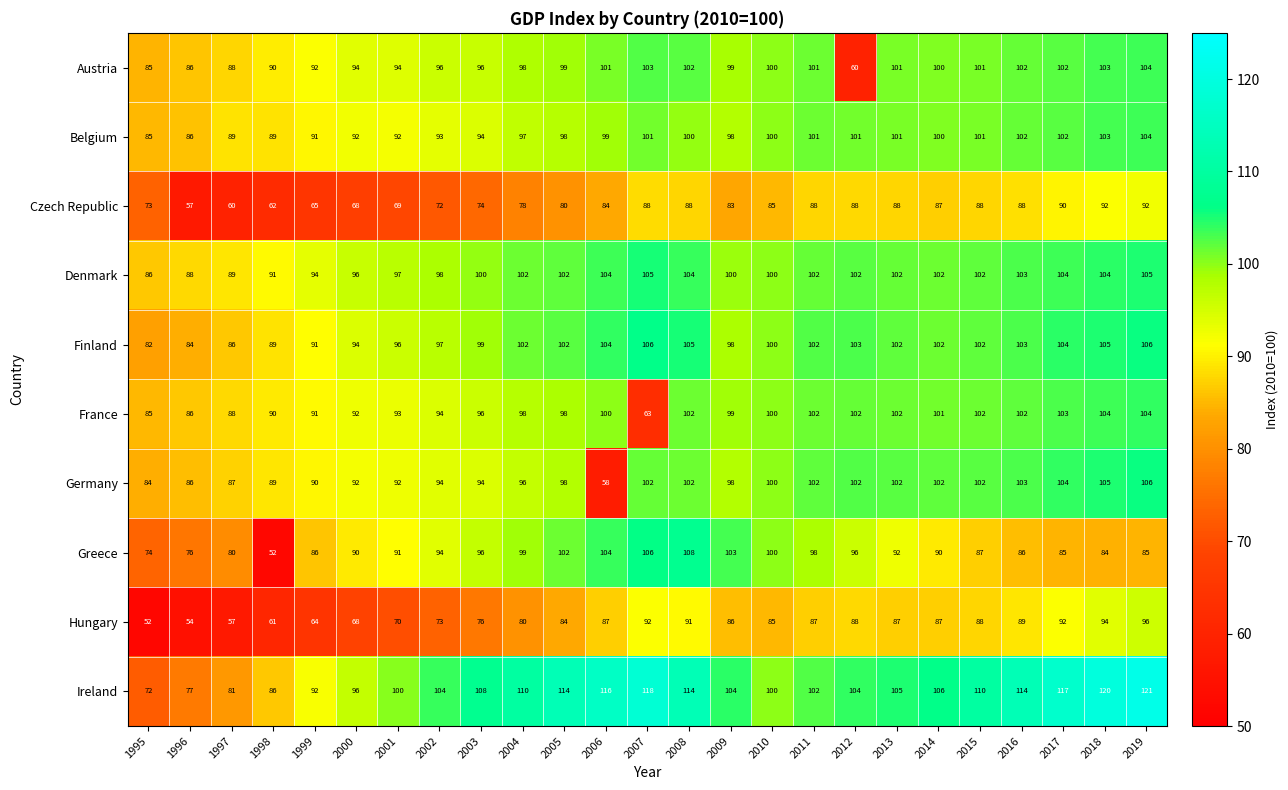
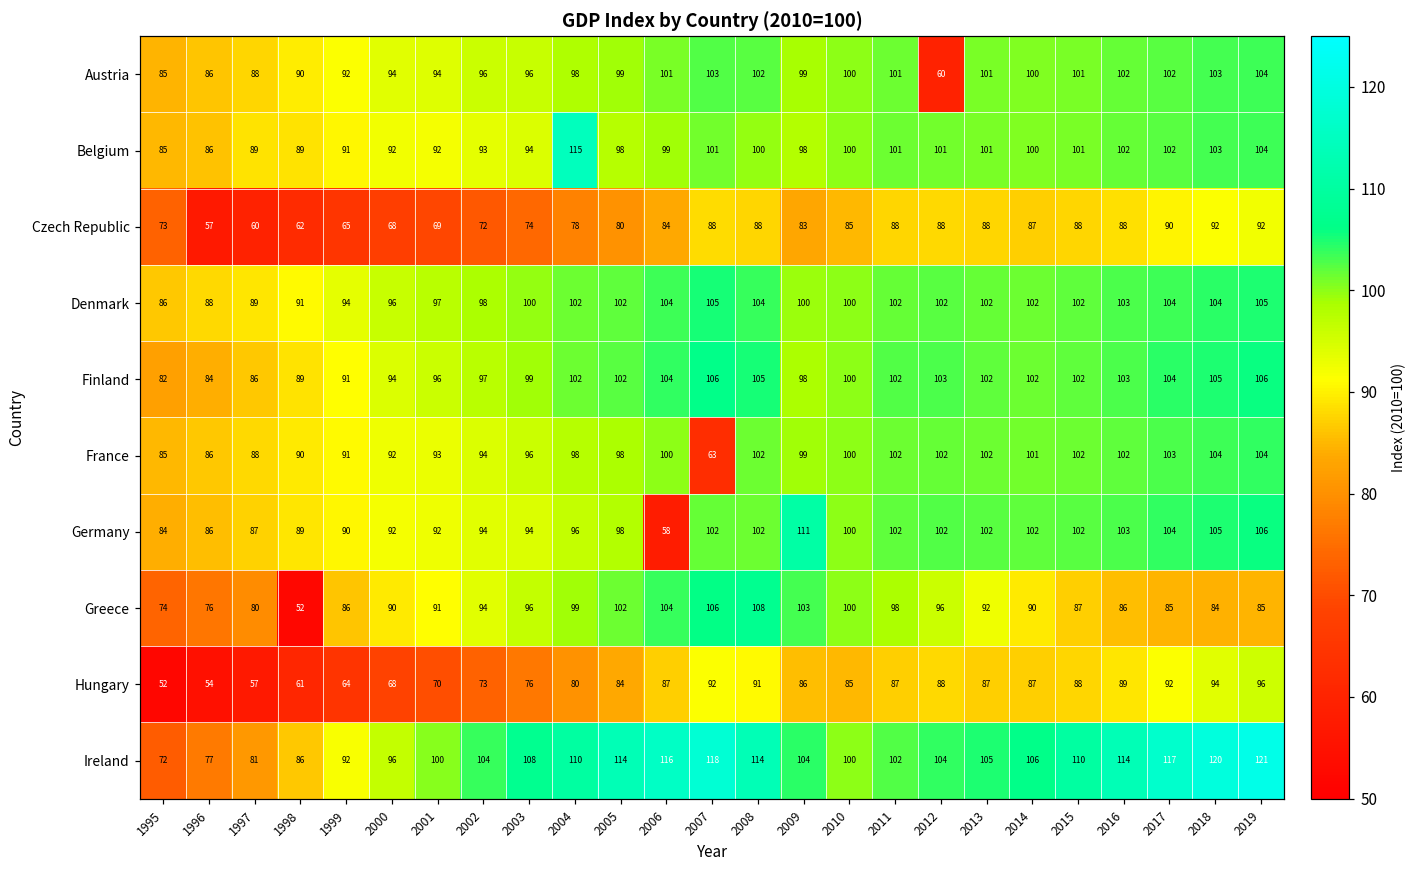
Belgium, 2004: 97 -> 115
Germany, 2009: 98 -> 111
